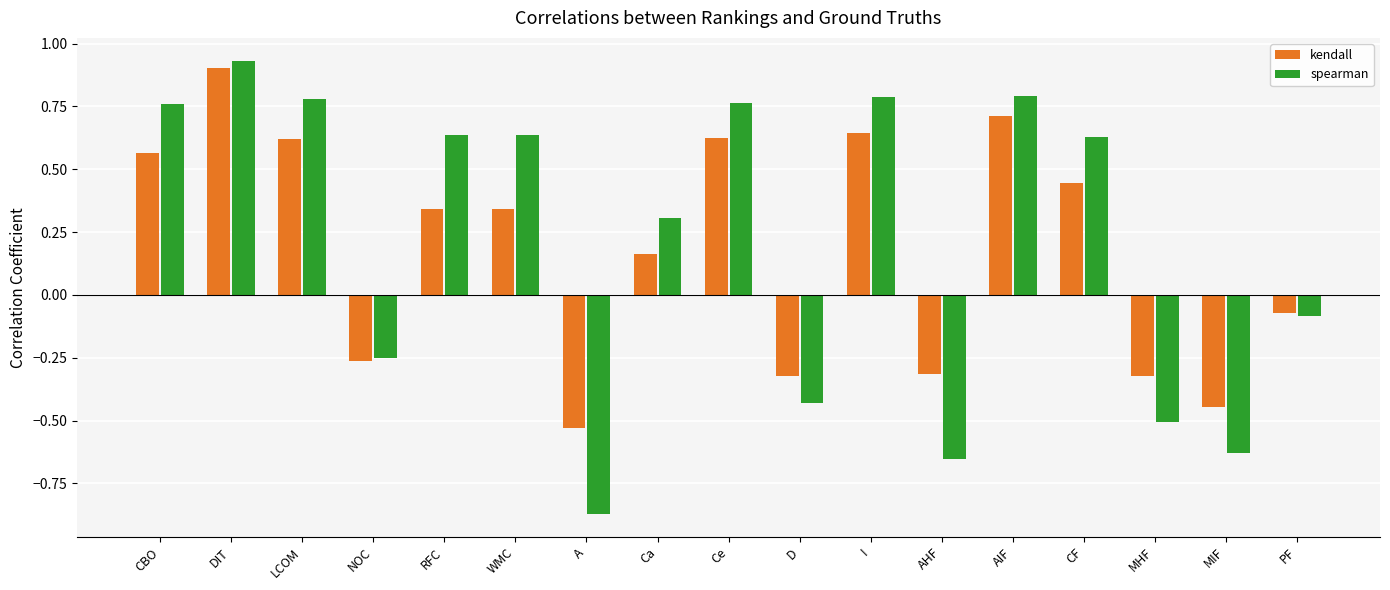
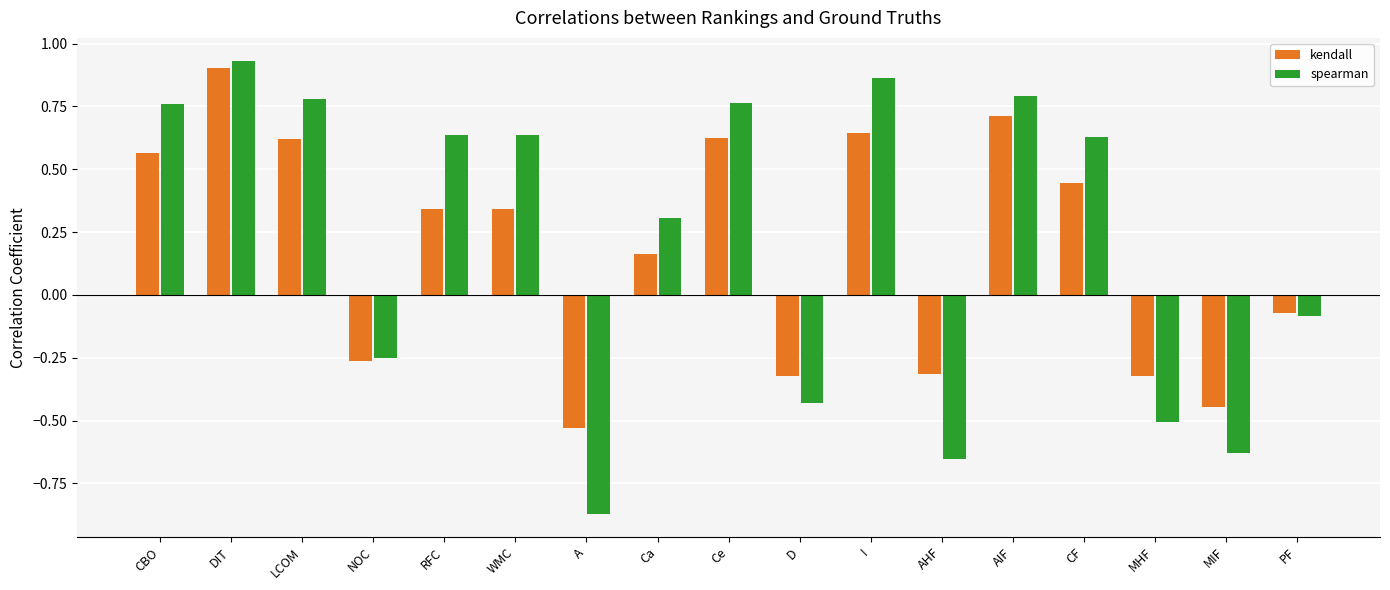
spearman, I: 0.79 -> 0.86
